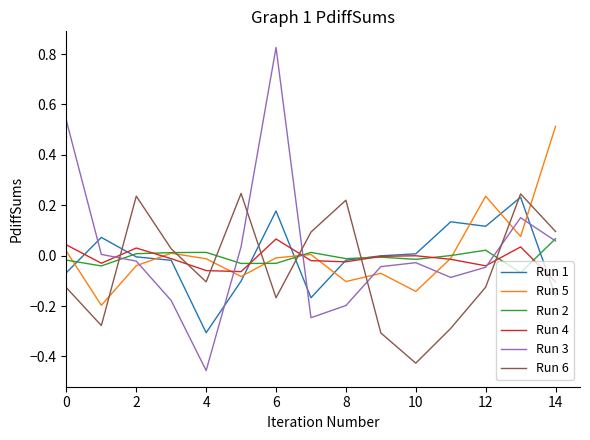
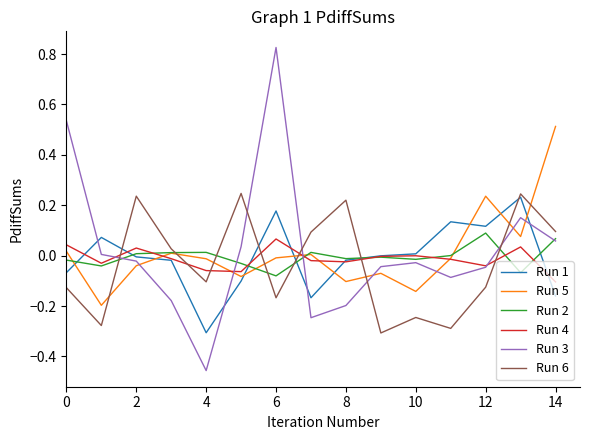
Run 2, 6: -0.03 -> -0.08
Run 6, 10: -0.43 -> -0.25
Run 2, 12: 0.02 -> 0.09
